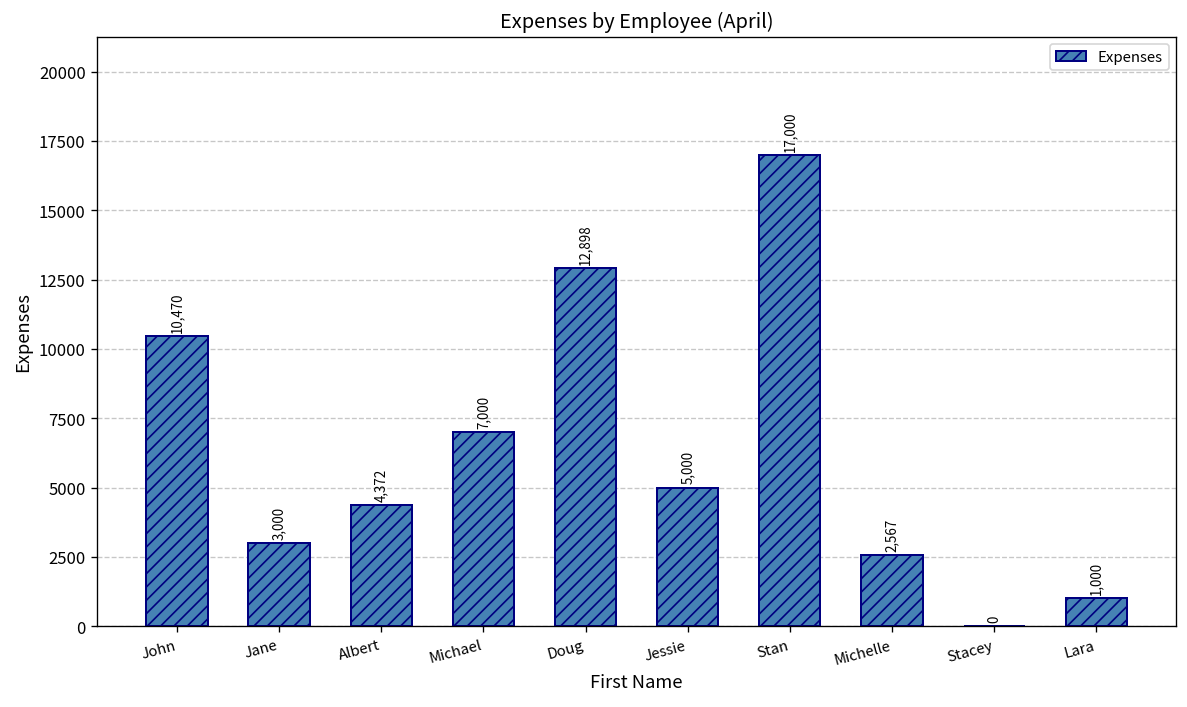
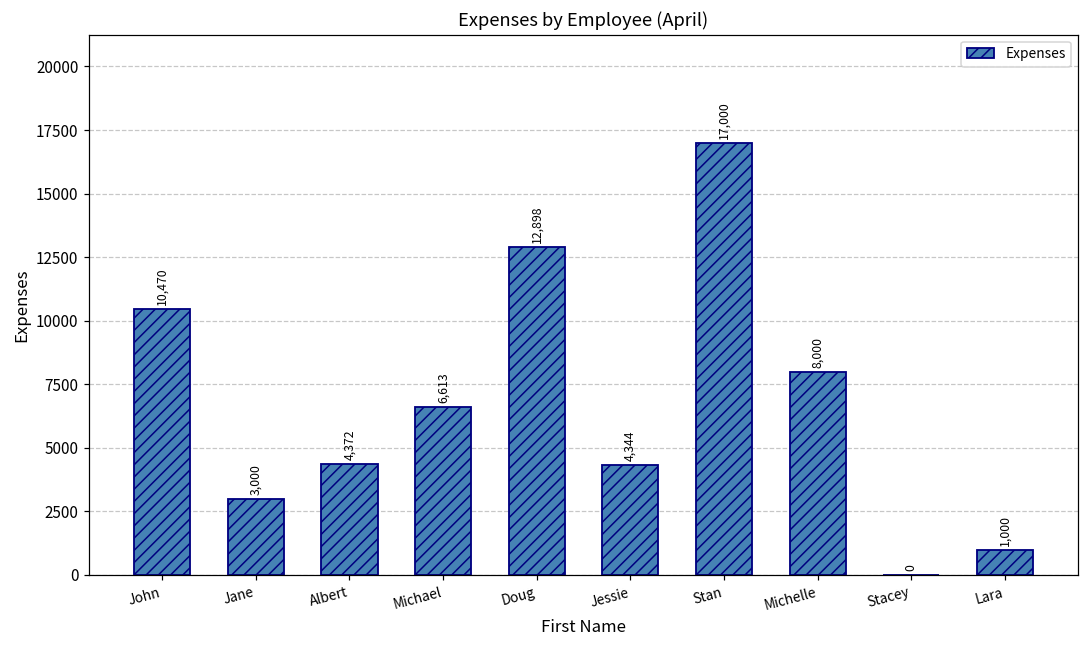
Michael: 7,000 -> 6,613
Jessie: 5,000 -> 4,344
Michelle: 2,567 -> 8,000
